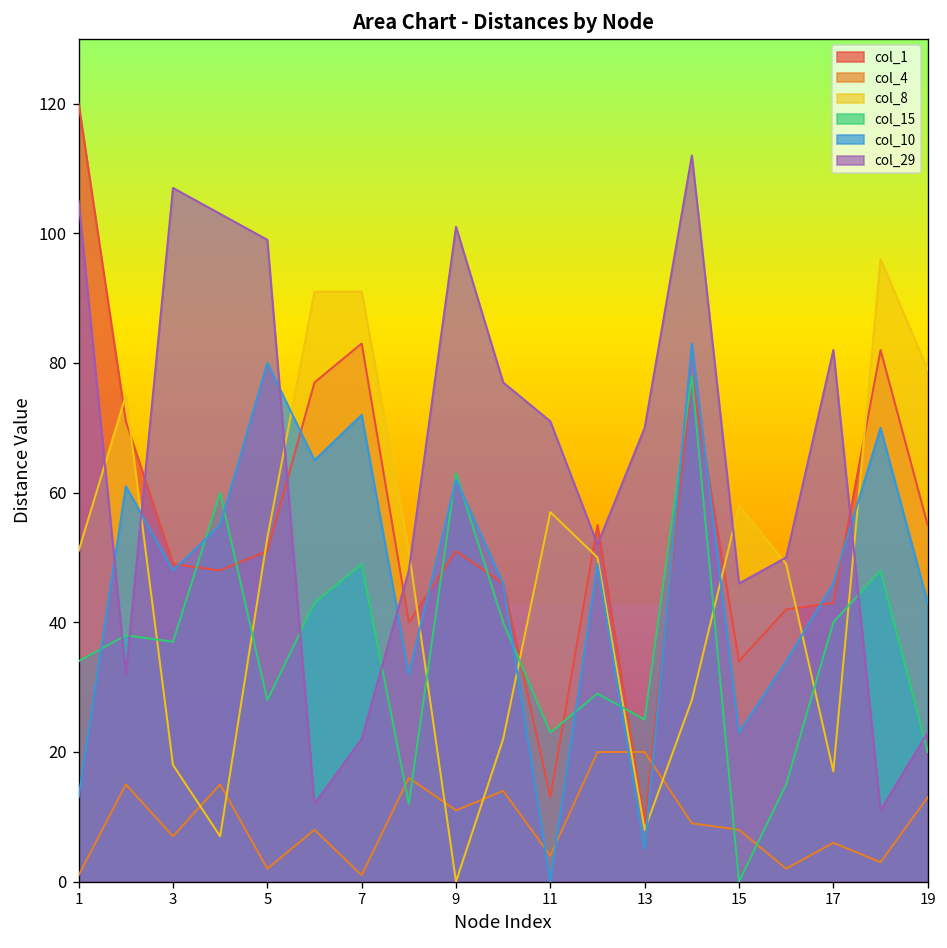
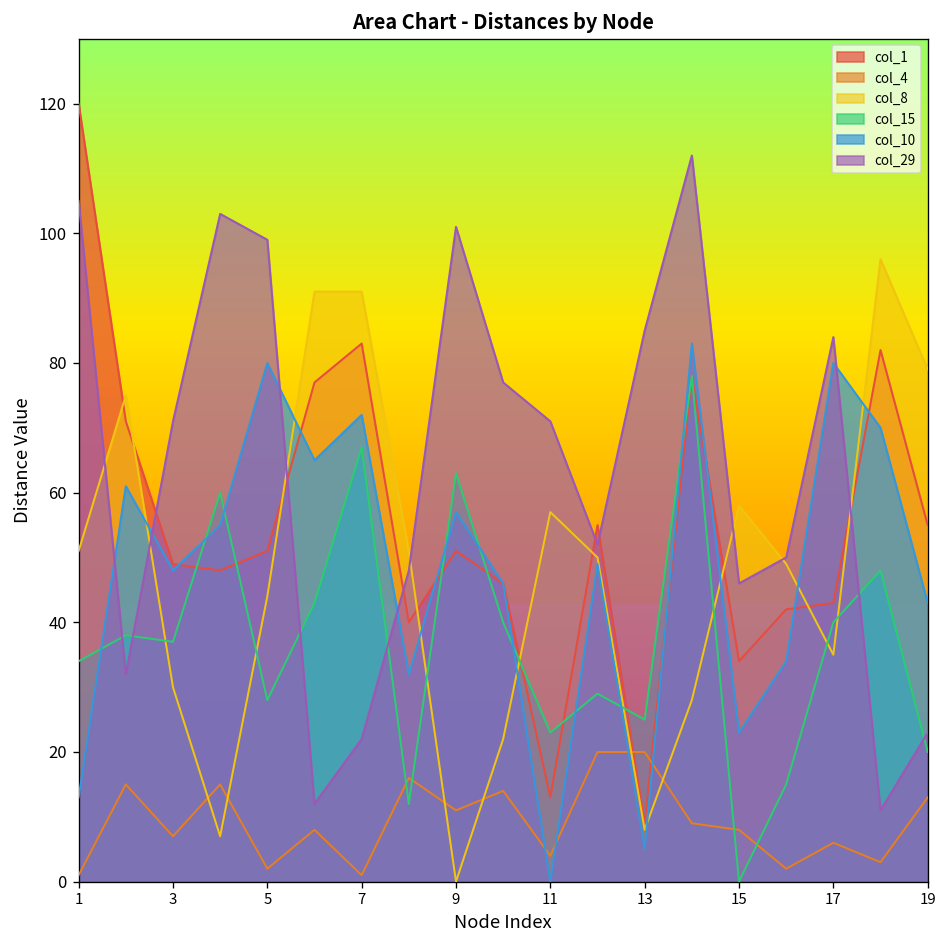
col_8, 3: 18 -> 30
col_29, 3: 107 -> 71
col_8, 5: 53 -> 44
col_15, 7: 49 -> 67
col_10, 9: 62 -> 57
col_29, 13: 70 -> 85
col_8, 17: 17 -> 35
col_10, 17: 46 -> 80
col_29, 17: 82 -> 84
